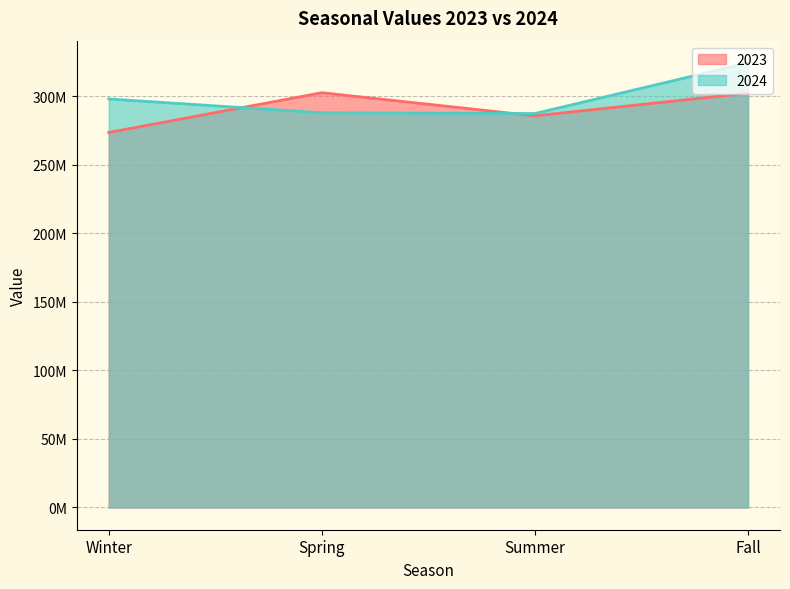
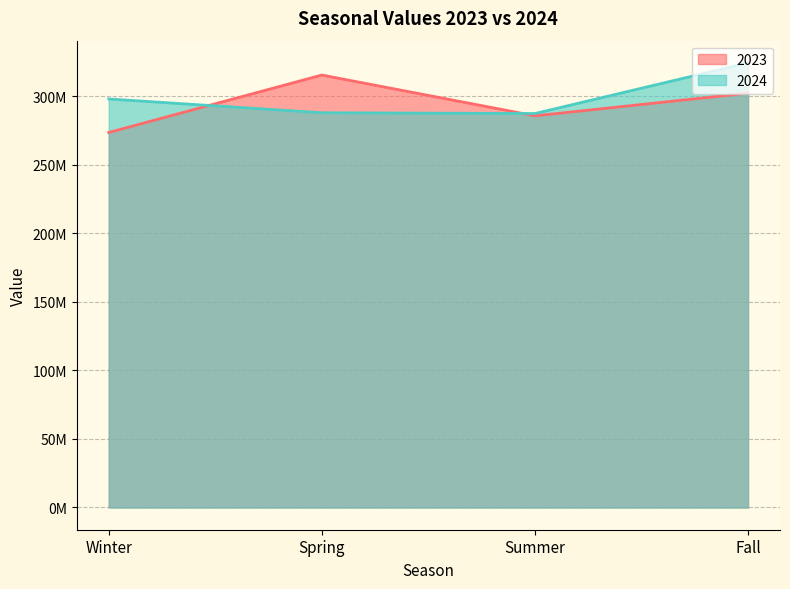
2023, Spring: 302000000 -> 315000000
